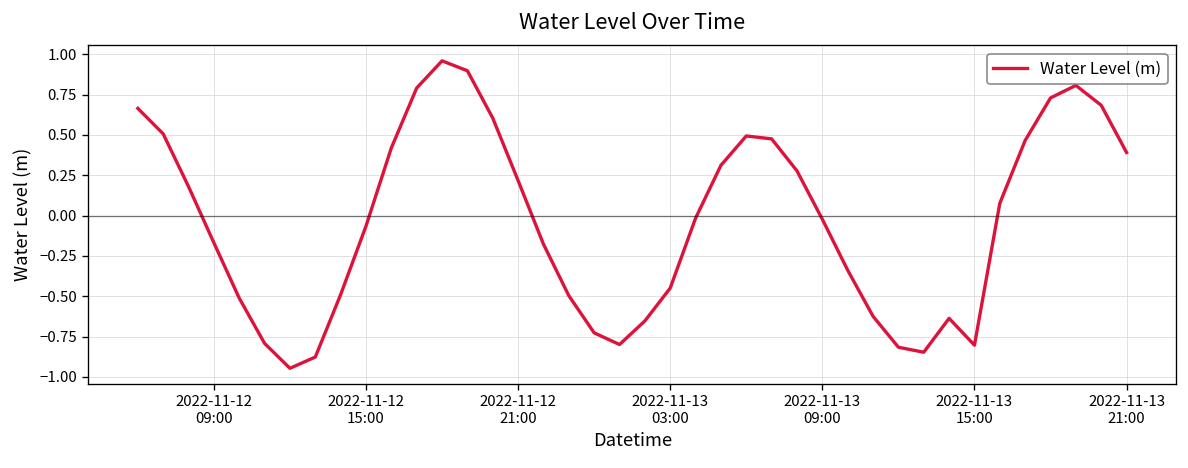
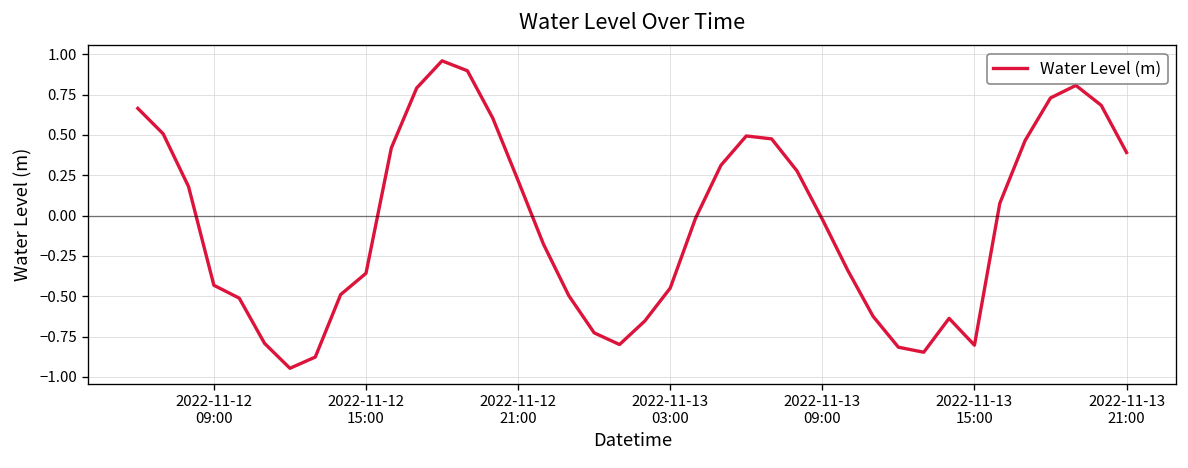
2022-11-12 09:00: -0.17 -> -0.43
2022-11-12 15:00: -0.06 -> -0.36
